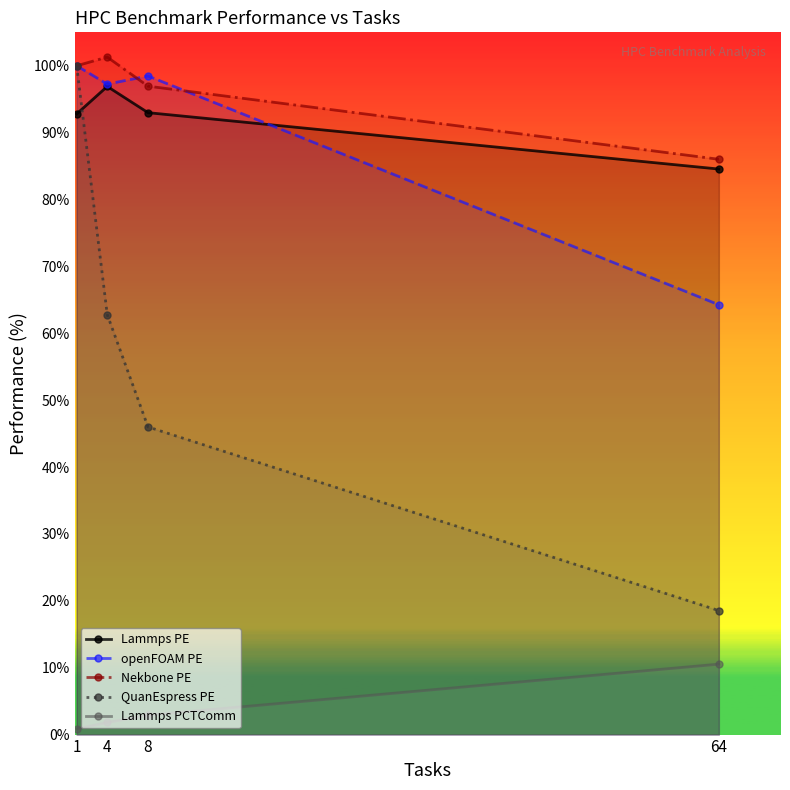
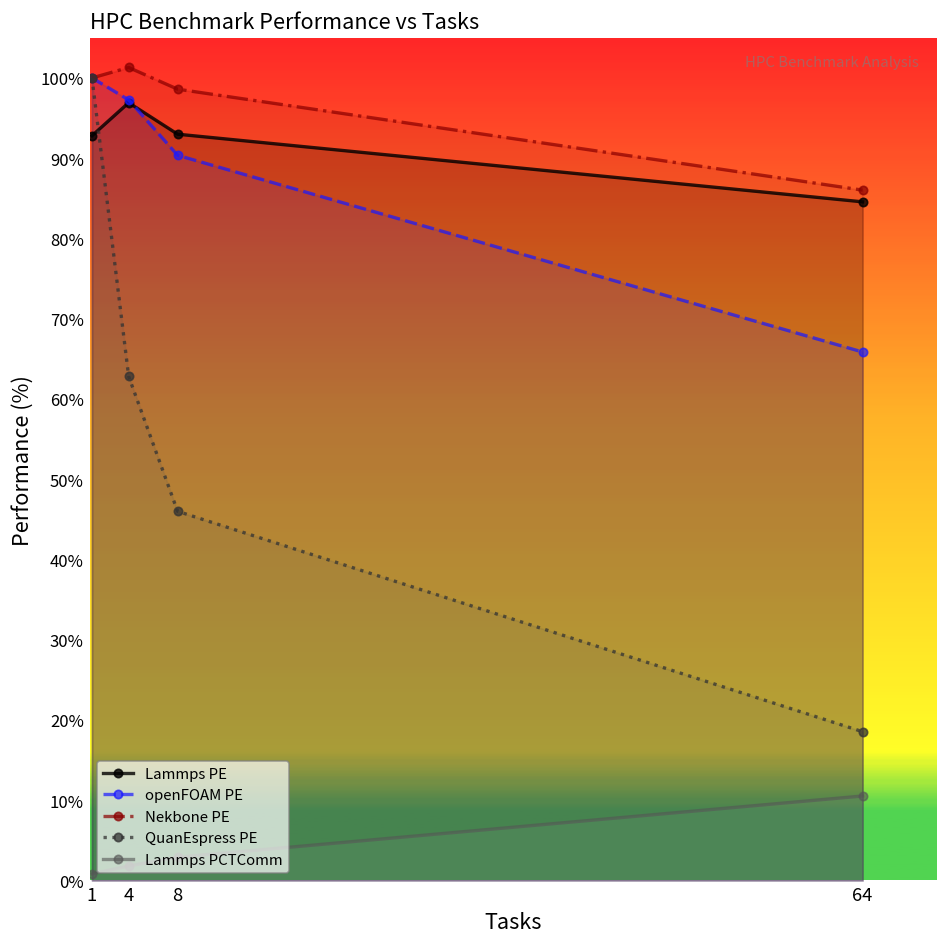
openFOAM PE, 8: 98% -> 90%
Nekbone PE, 8: 97% -> 99%
openFOAM PE, 64: 64% -> 66%
